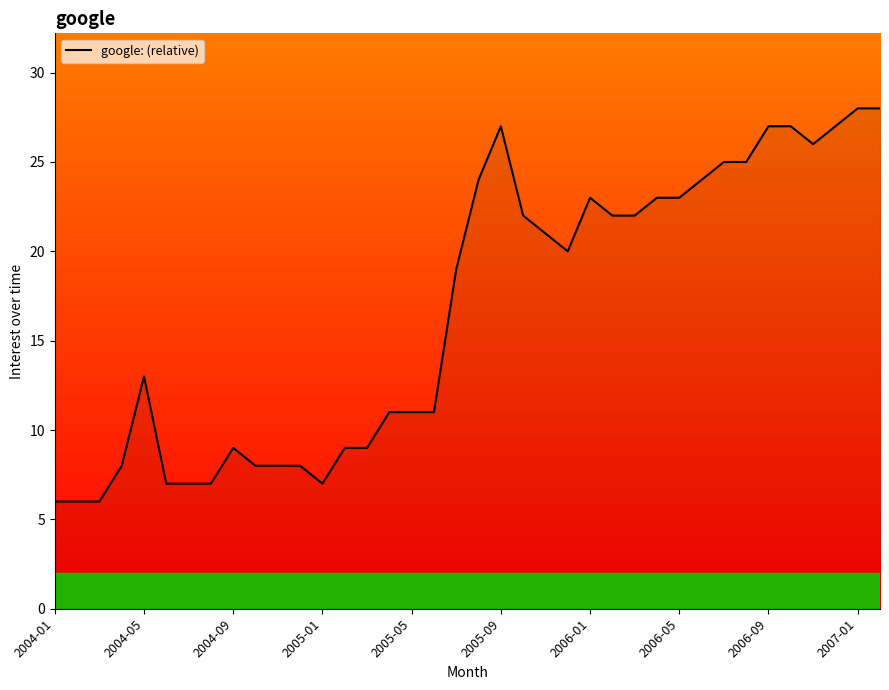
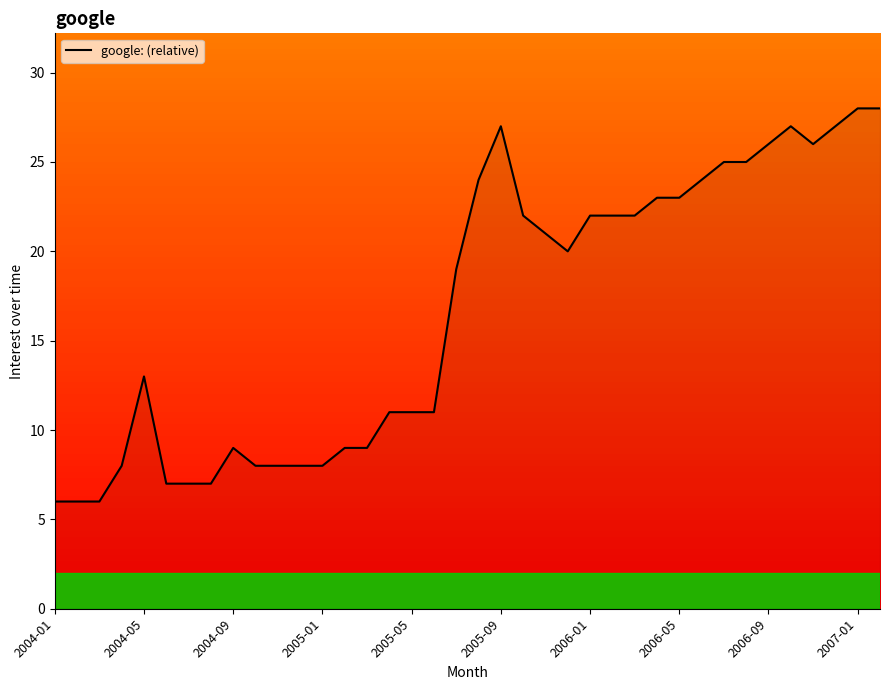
2005-01: 7 -> 8
2006-01: 23 -> 22
2006-09: 27 -> 26
